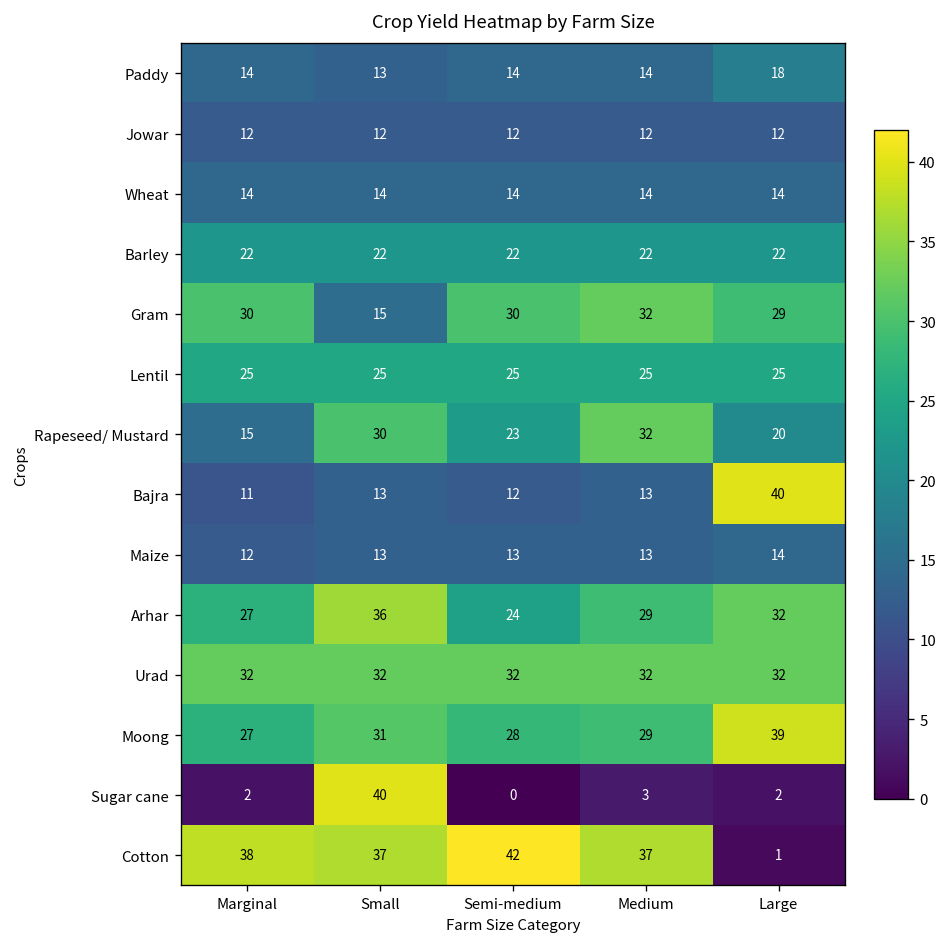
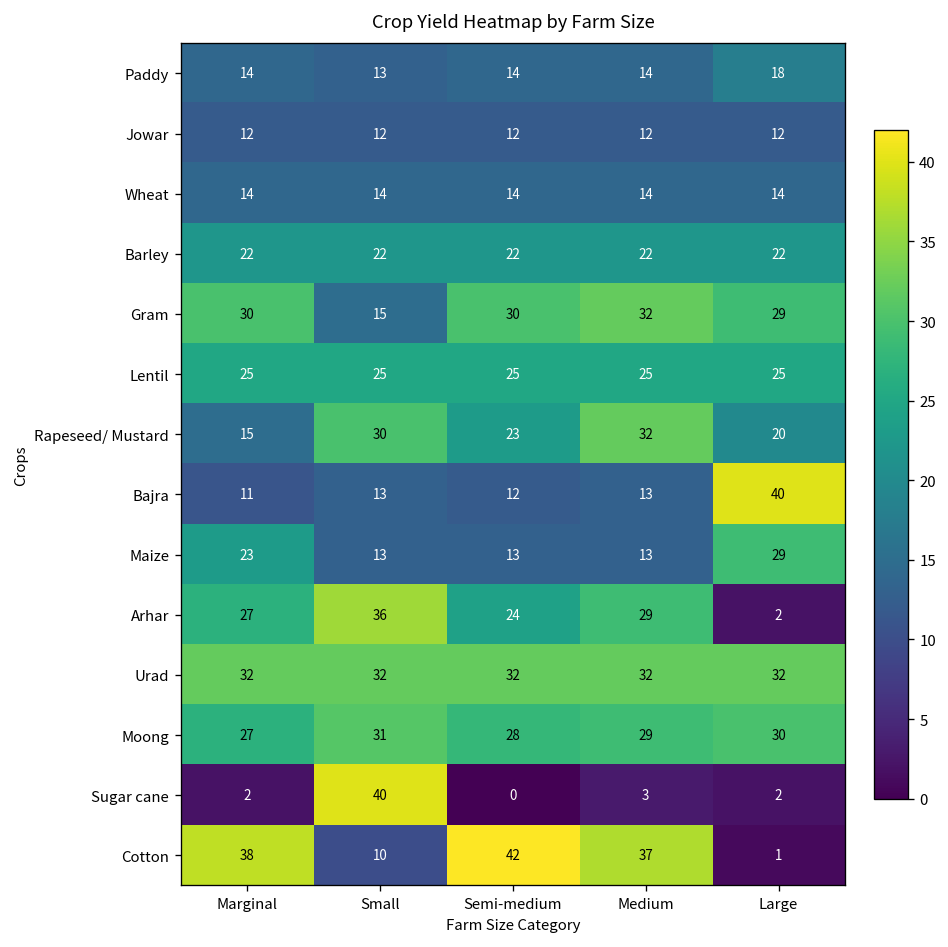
Maize, Marginal: 12 -> 23
Maize, Large: 14 -> 29
Arhar, Large: 32 -> 2
Moong, Large: 39 -> 30
Cotton, Small: 37 -> 10
